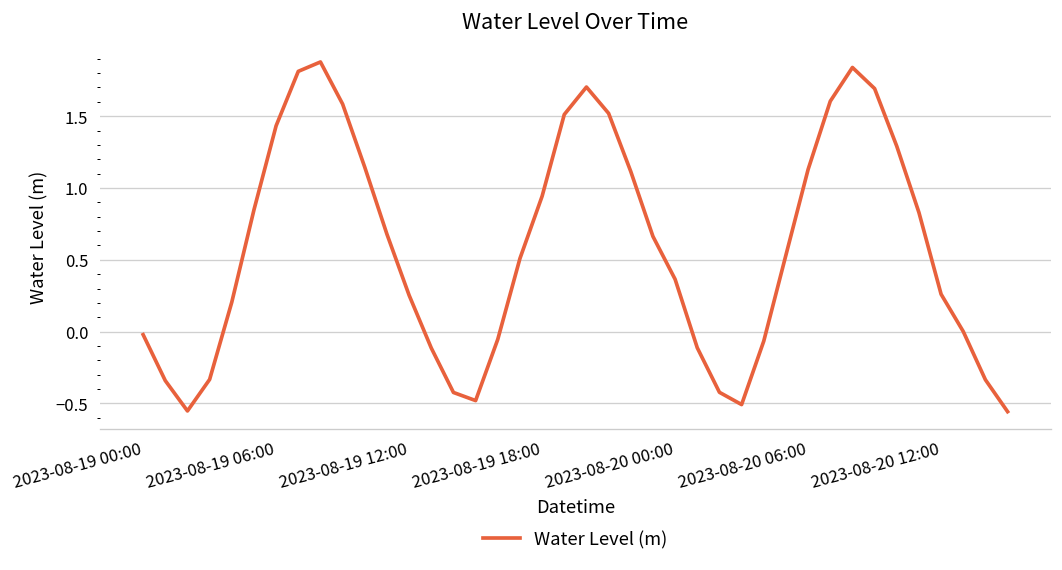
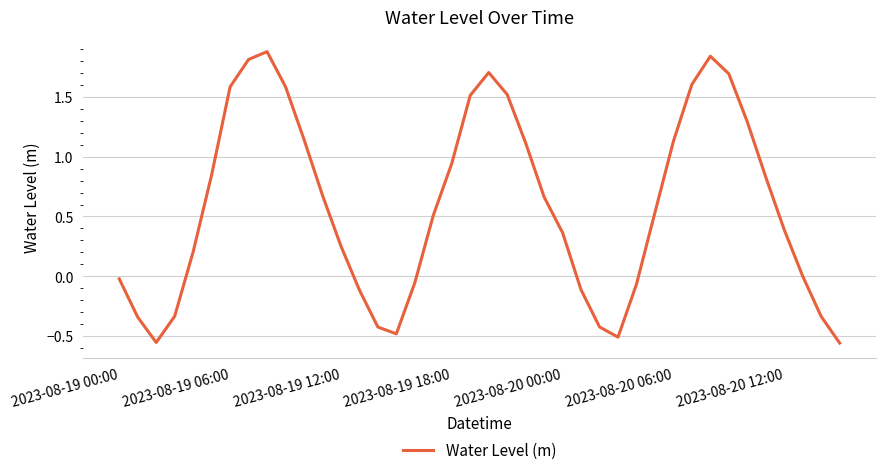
2023-08-19 06:00: 1.43 -> 1.58
2023-08-20 12:00: 0.26 -> 0.39
